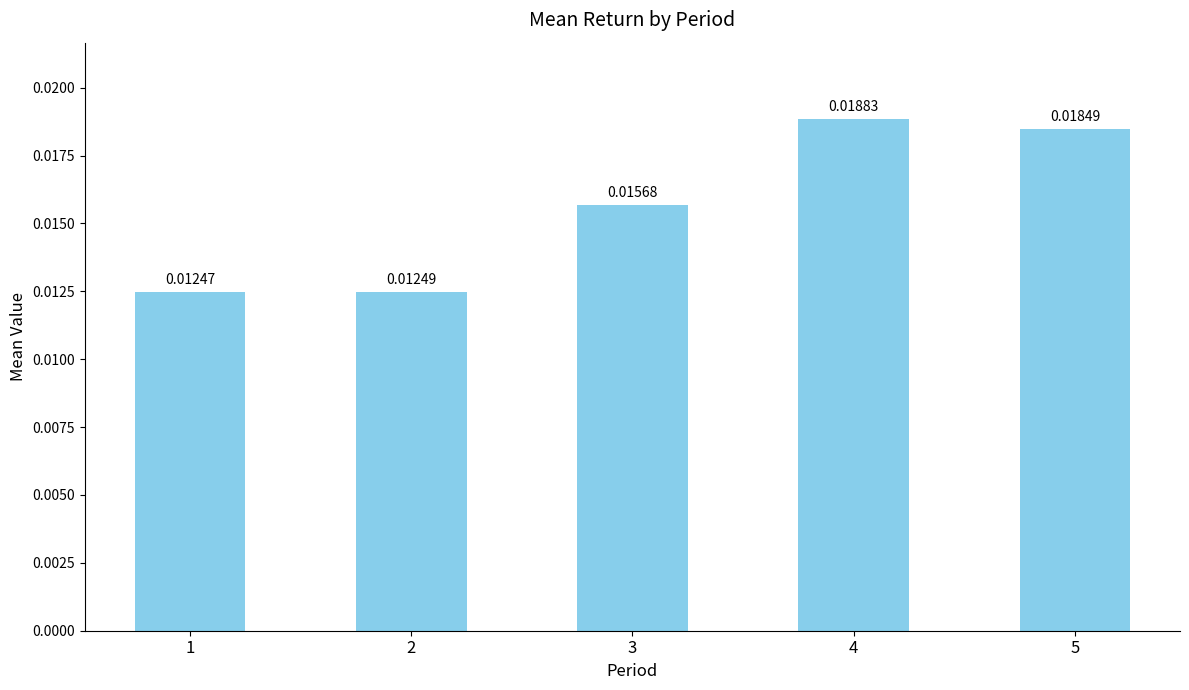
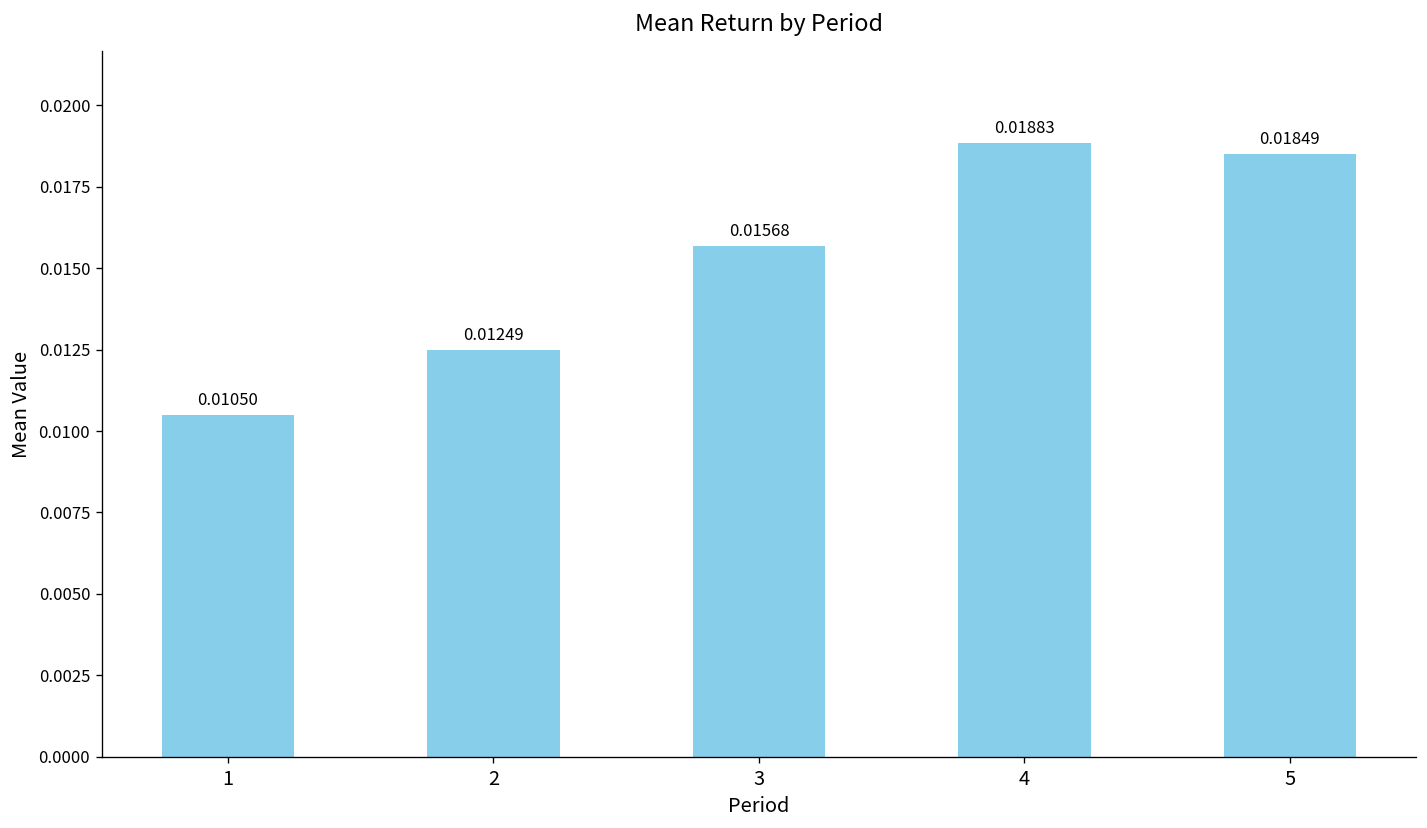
1: 0.01247 -> 0.01050
